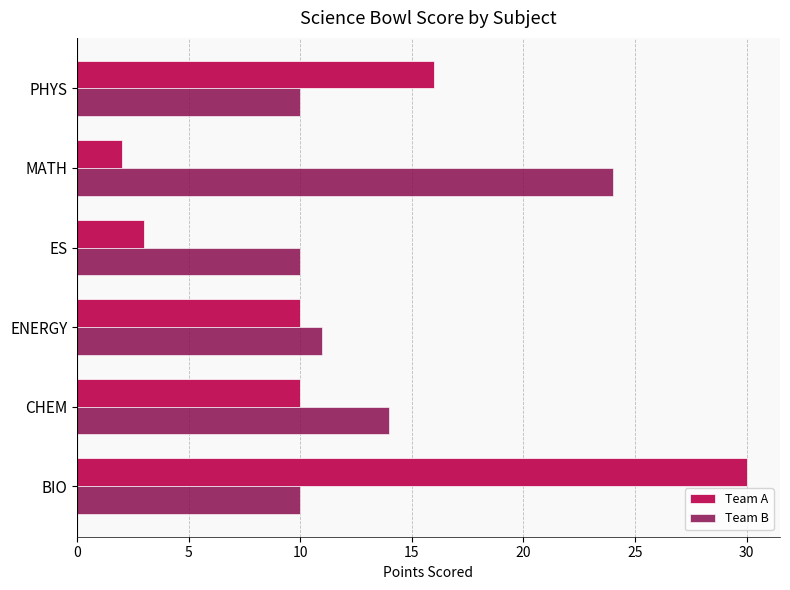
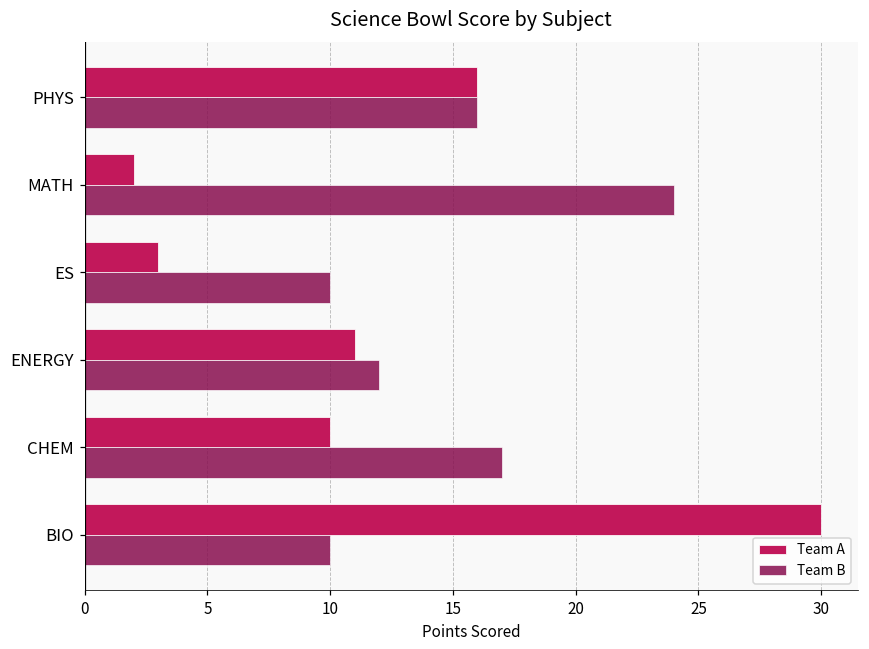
Team B, PHYS: 10 -> 16
Team A, ENERGY: 10 -> 11
Team B, ENERGY: 11 -> 12
Team B, CHEM: 14 -> 17
